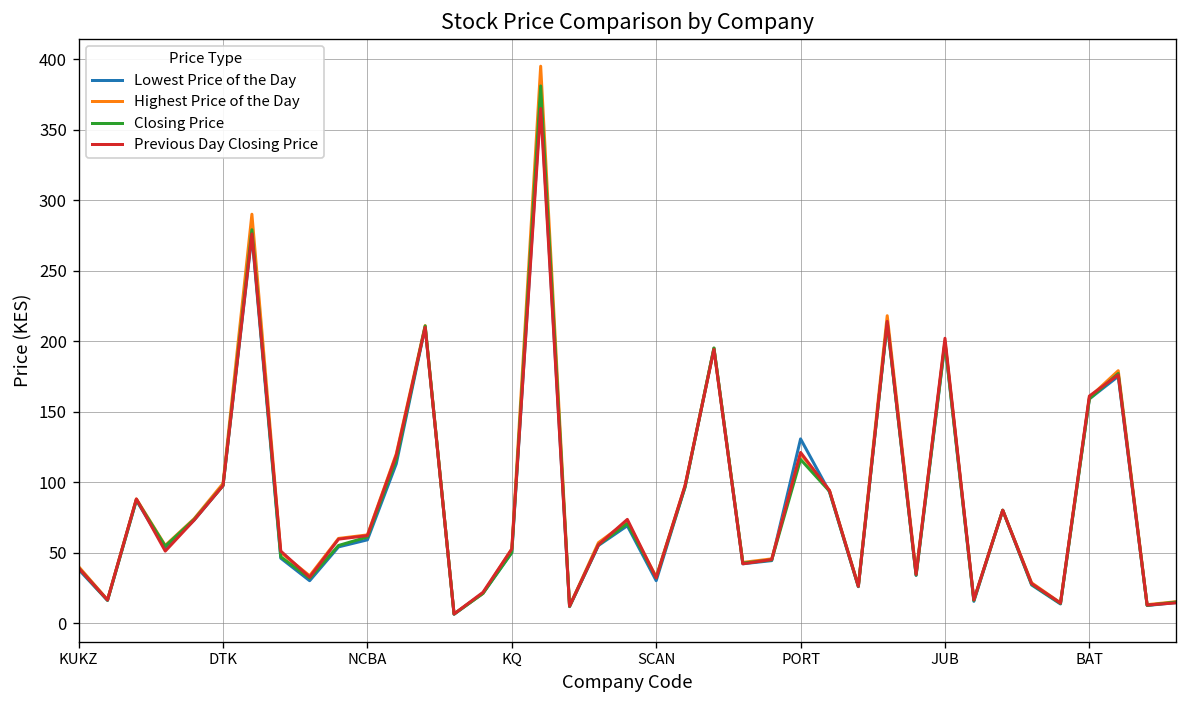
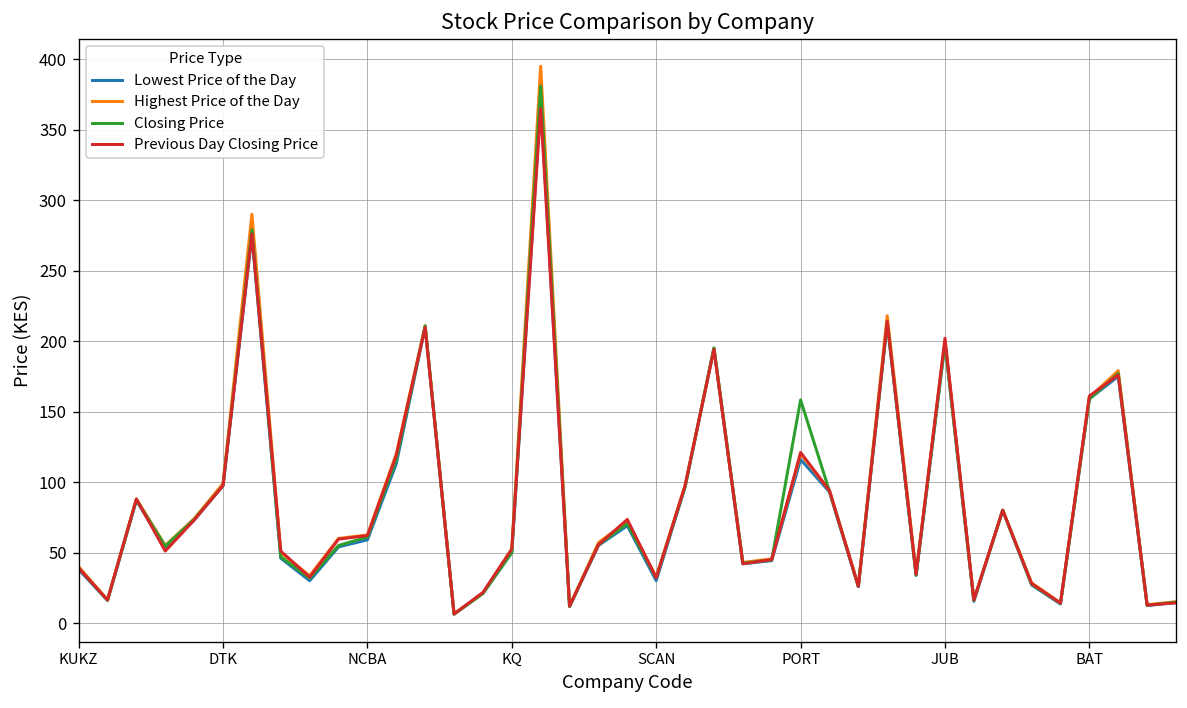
Lowest Price of the Day, PORT: 131 -> 116
Closing Price, PORT: 116 -> 158
